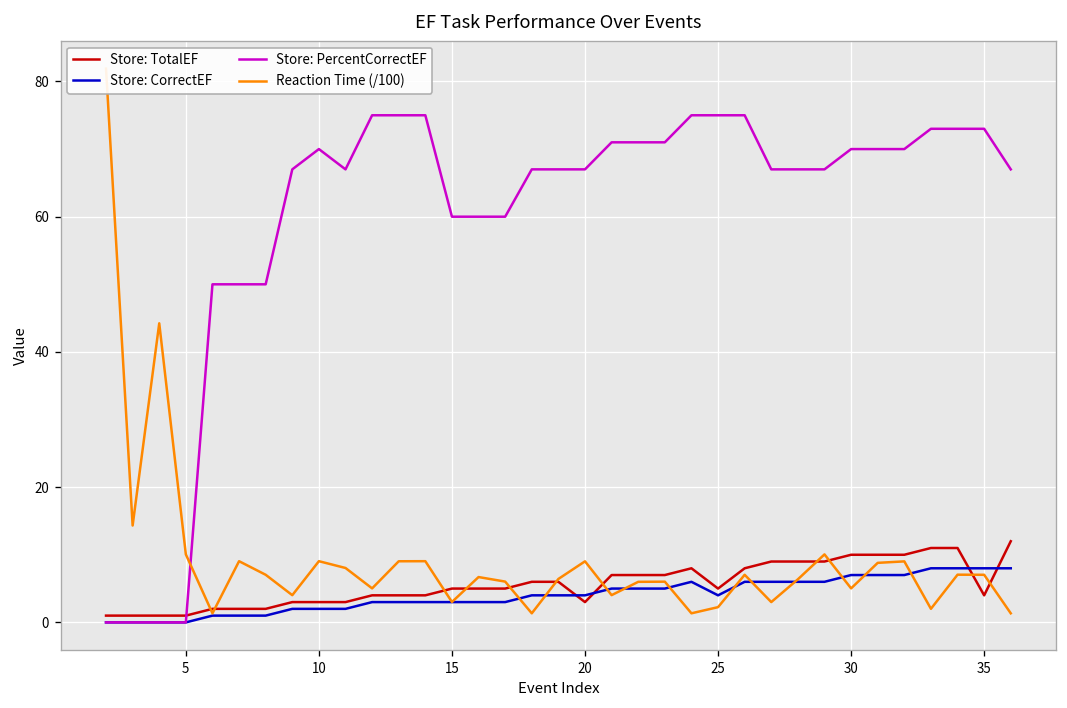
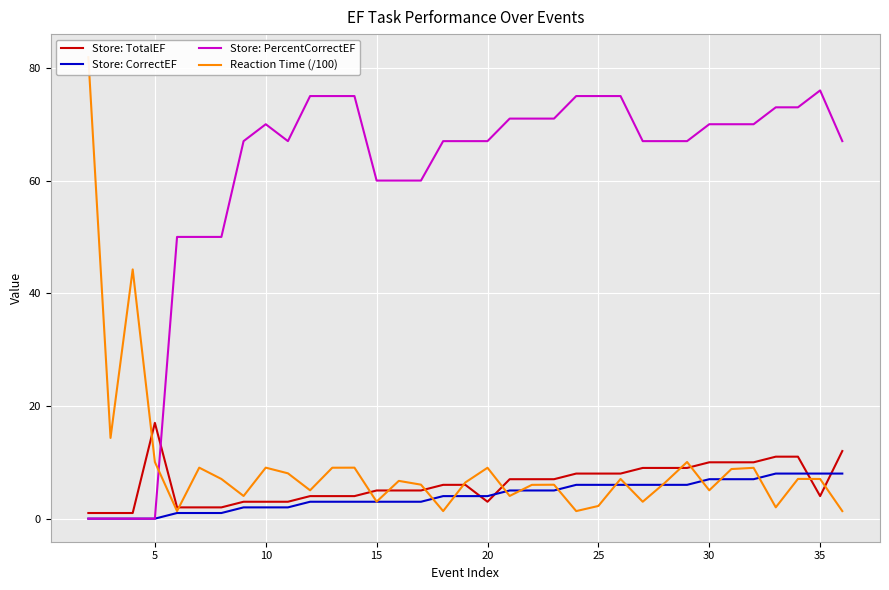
Store: TotalEF, 5: 1 -> 17
Store: TotalEF, 25: 5 -> 8
Store: CorrectEF, 25: 4 -> 6
Store: PercentCorrectEF, 35: 73 -> 76
